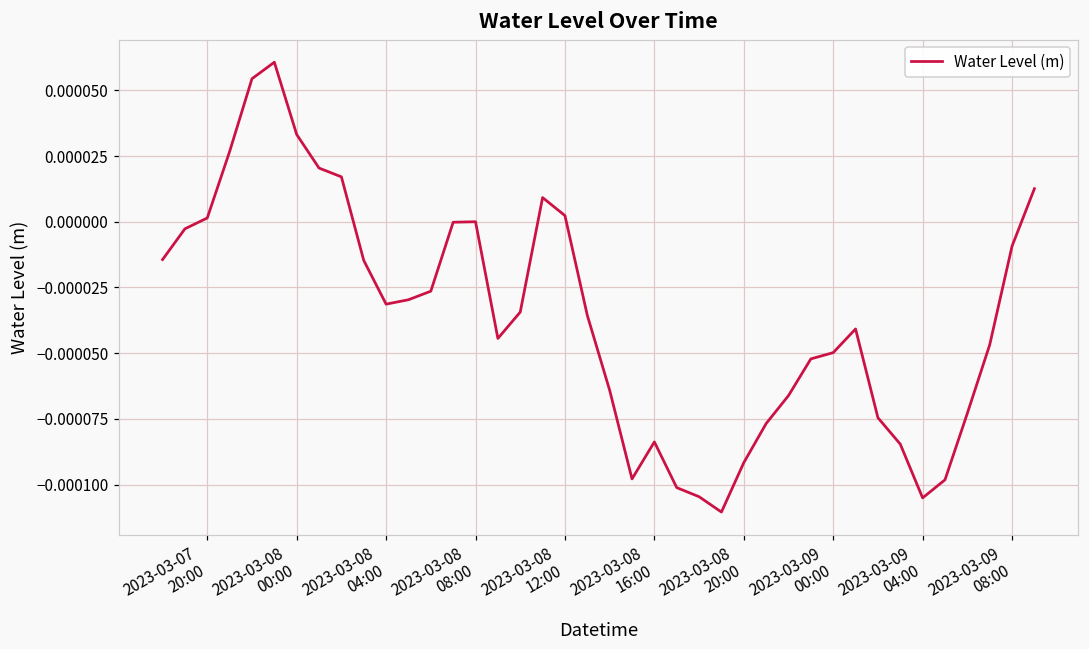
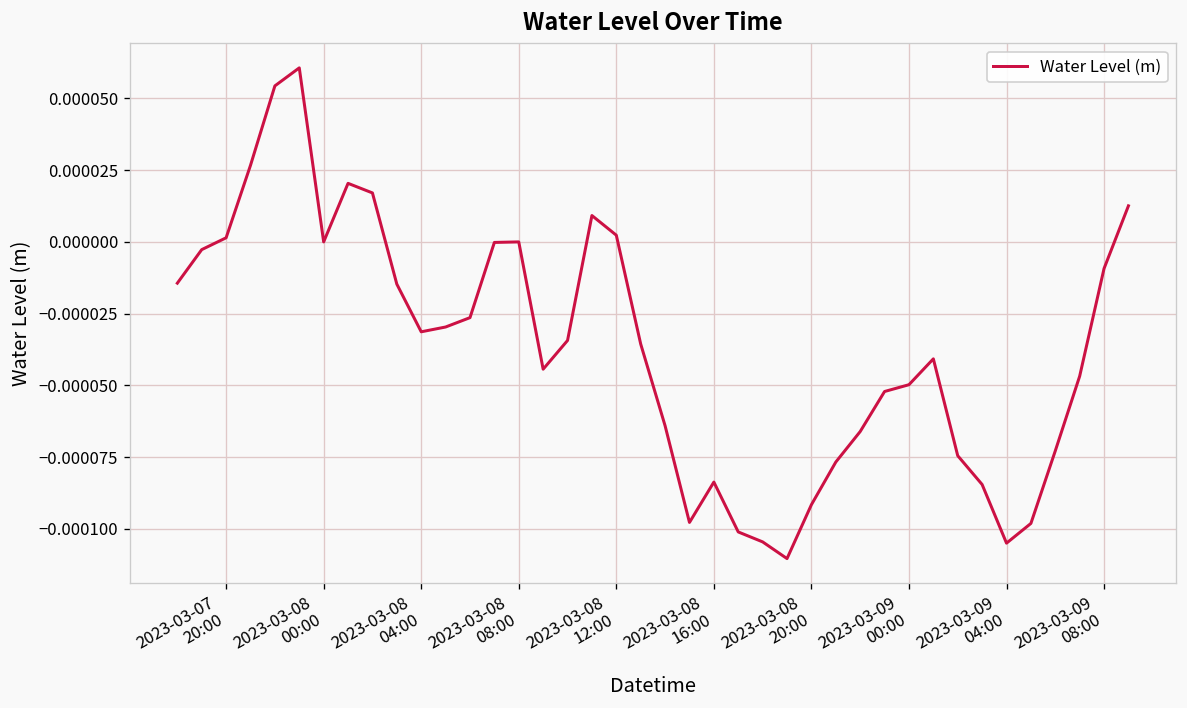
2023-03-08 00:00: 0.00003 -> 0.00000
